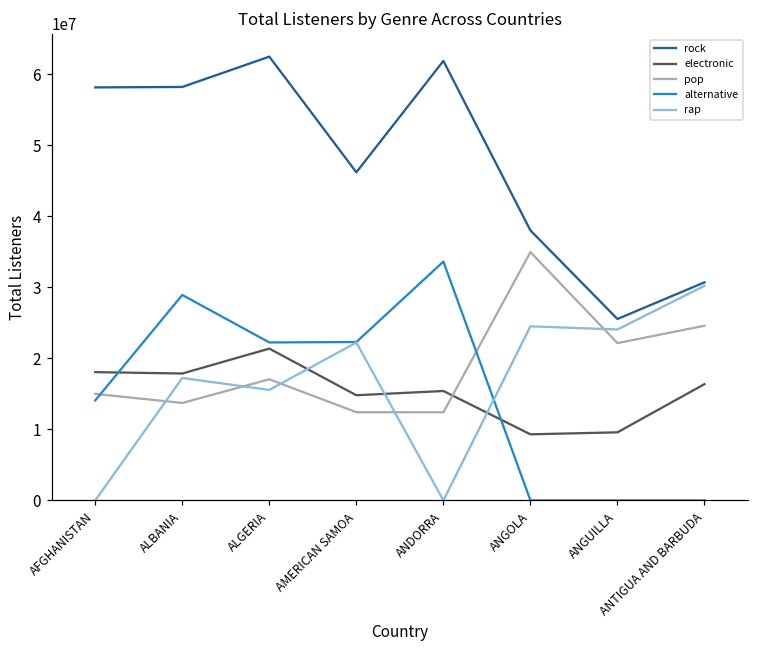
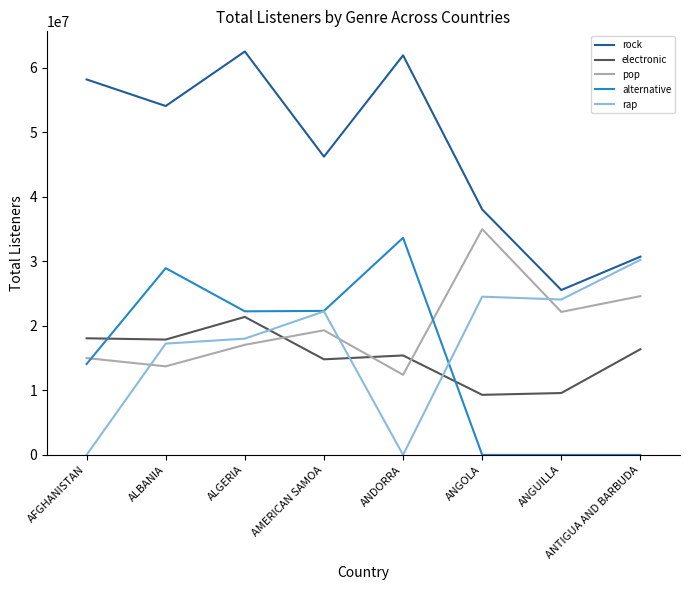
rock, ALBANIA: 58000000 -> 54000000
rap, ALGERIA: 16000000 -> 18000000
pop, AMERICAN SAMOA: 12000000 -> 19000000
